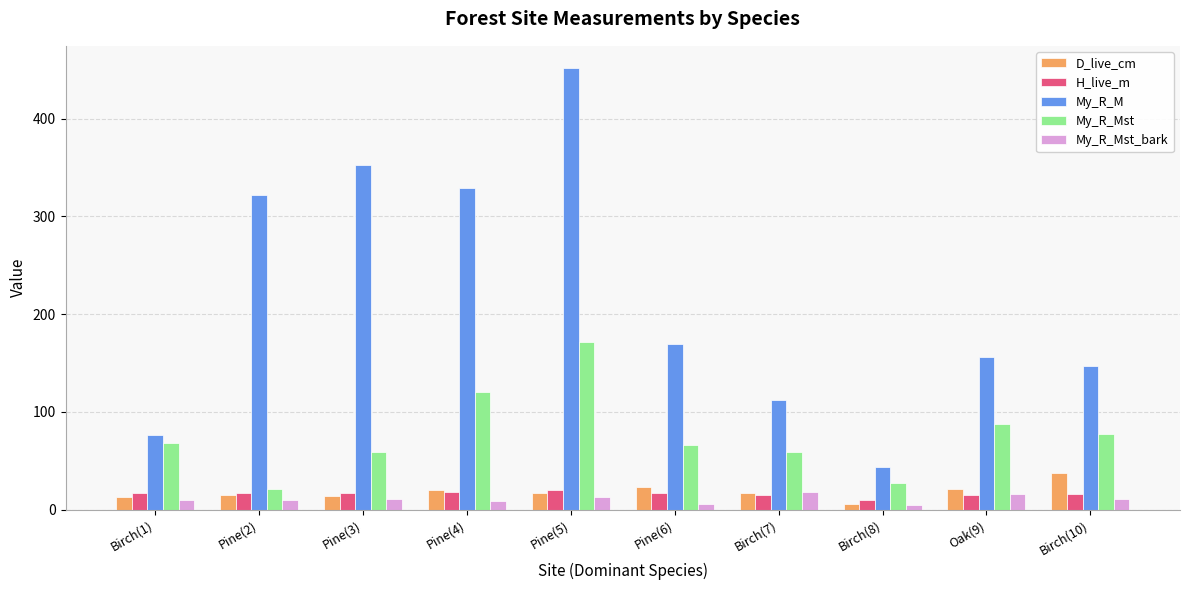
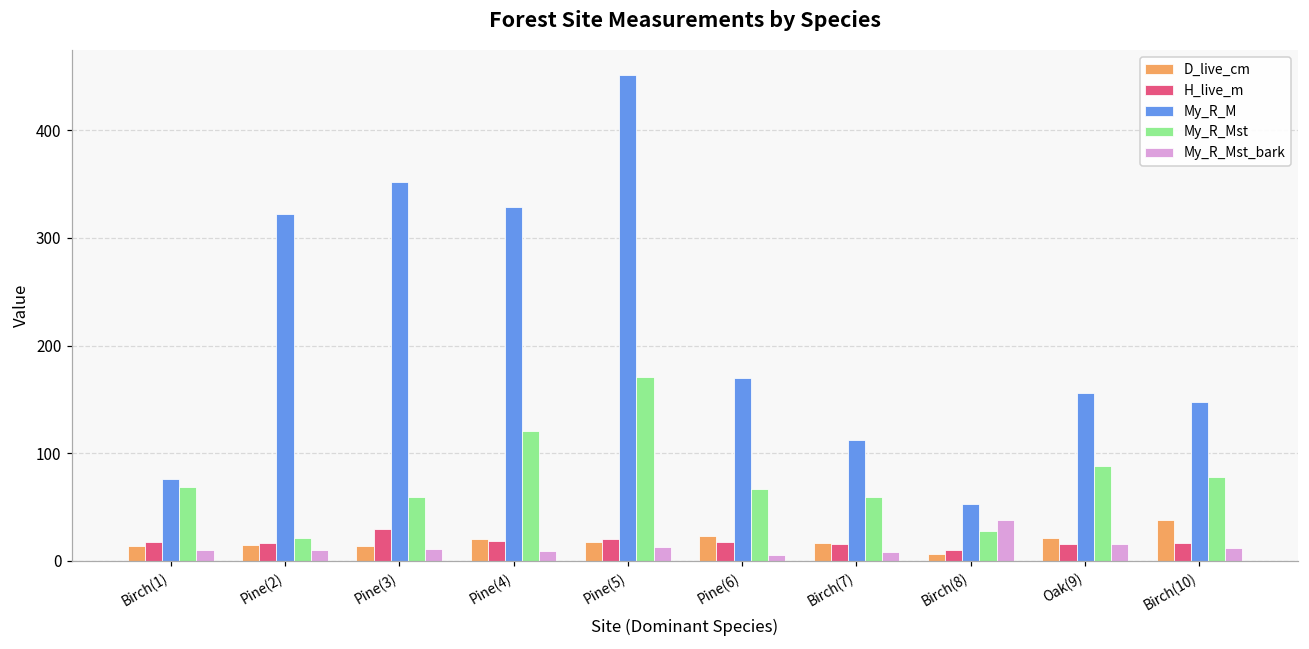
H_live_m, Pine(3): 20 -> 30
My_R_Mst_bark, Birch(7): 20 -> 10
My_R_M, Birch(8): 40 -> 50
My_R_Mst_bark, Birch(8): 0 -> 40
